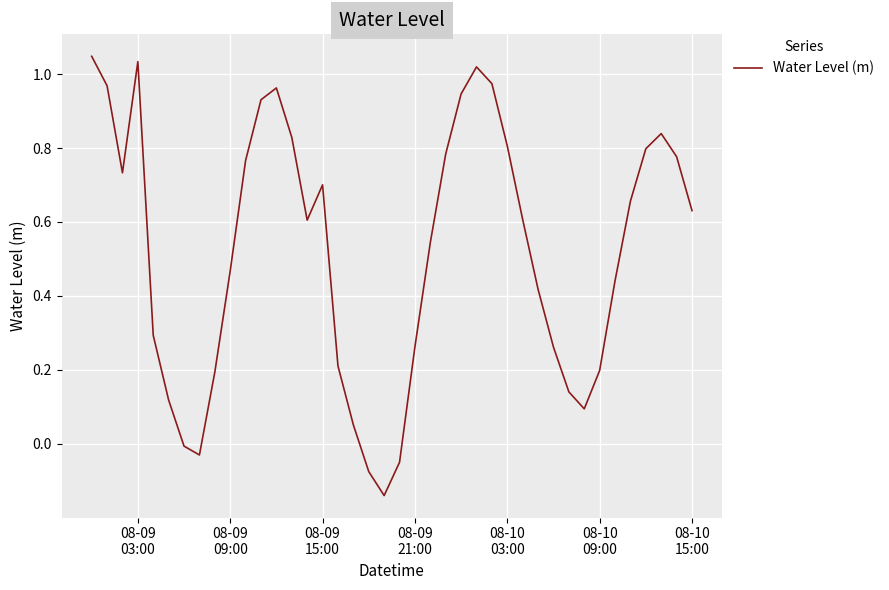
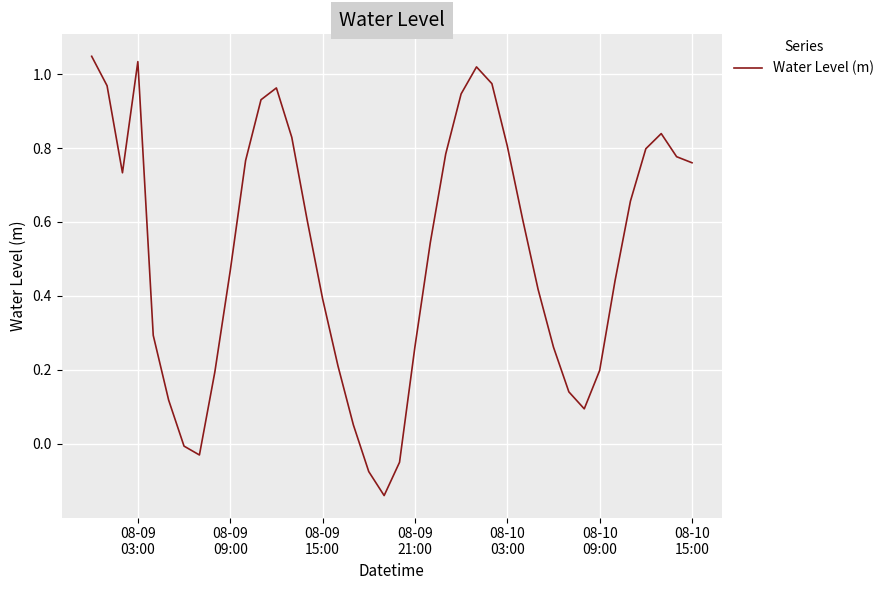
08-09 15:00: 0.70 -> 0.39
08-10 15:00: 0.63 -> 0.76
